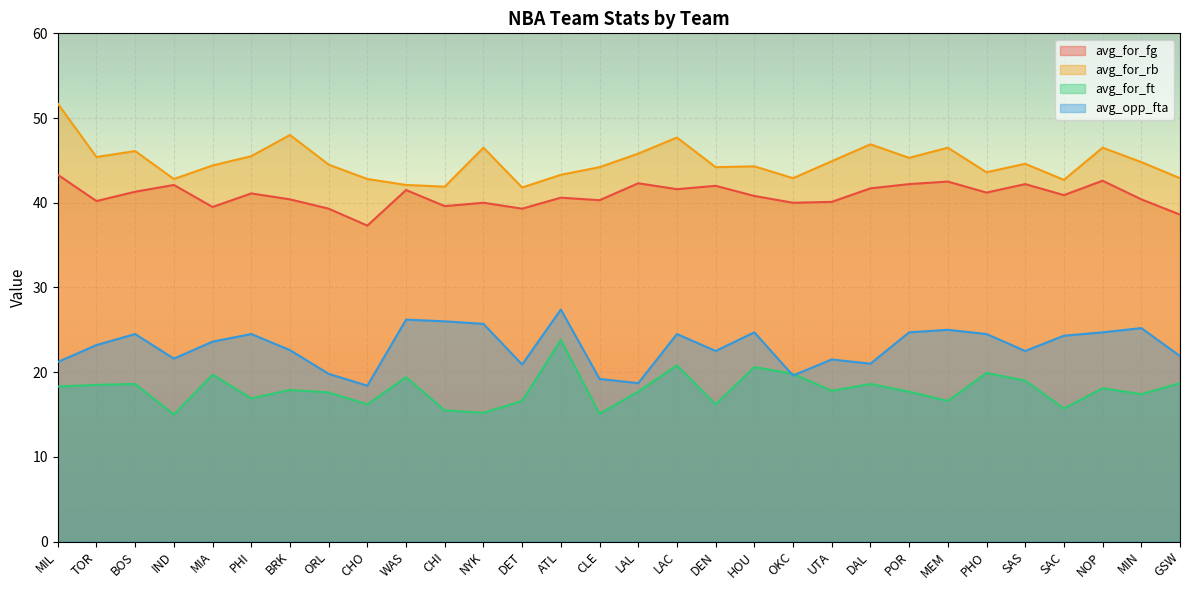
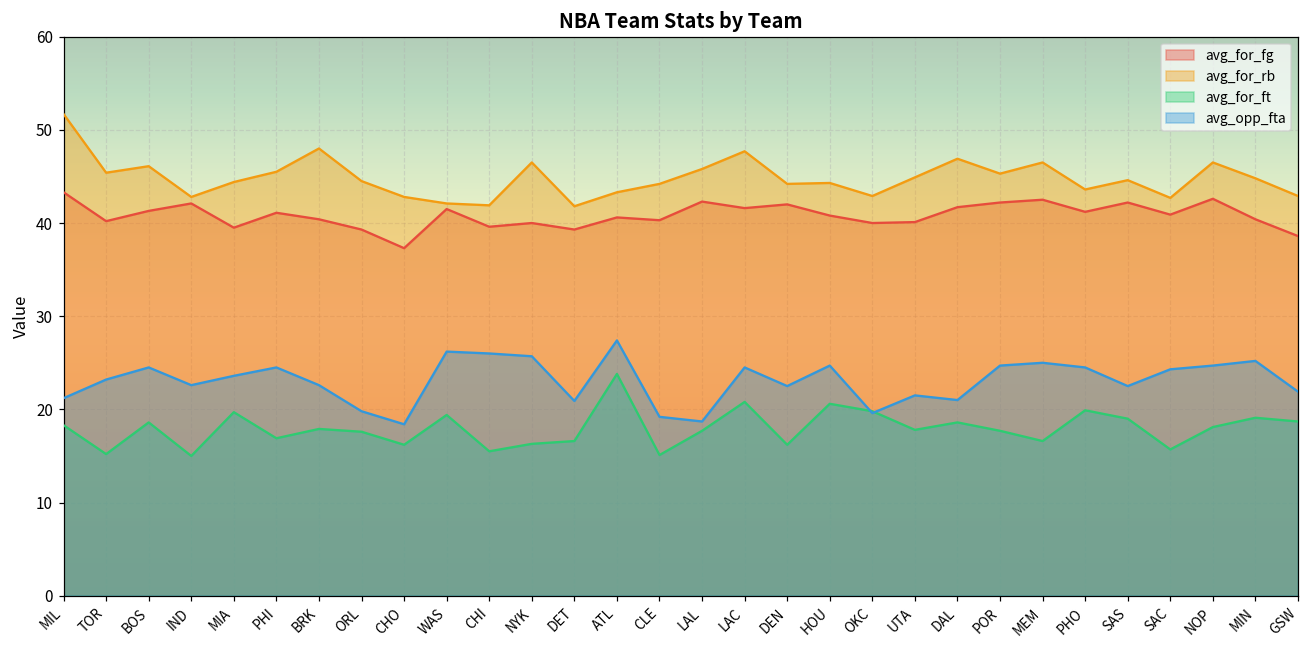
avg_for_ft, TOR: 19 -> 15
avg_opp_fta, IND: 22 -> 23
avg_for_ft, NYK: 15 -> 16
avg_for_ft, MIN: 17 -> 19
